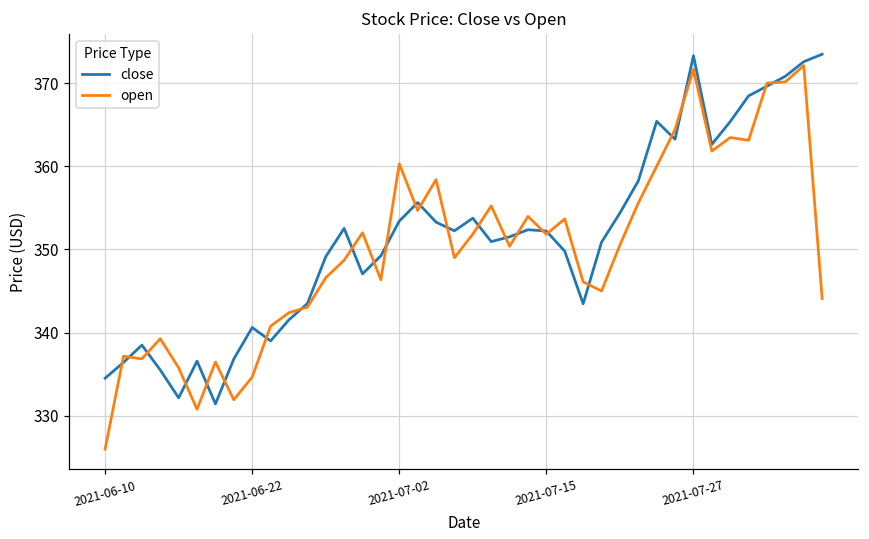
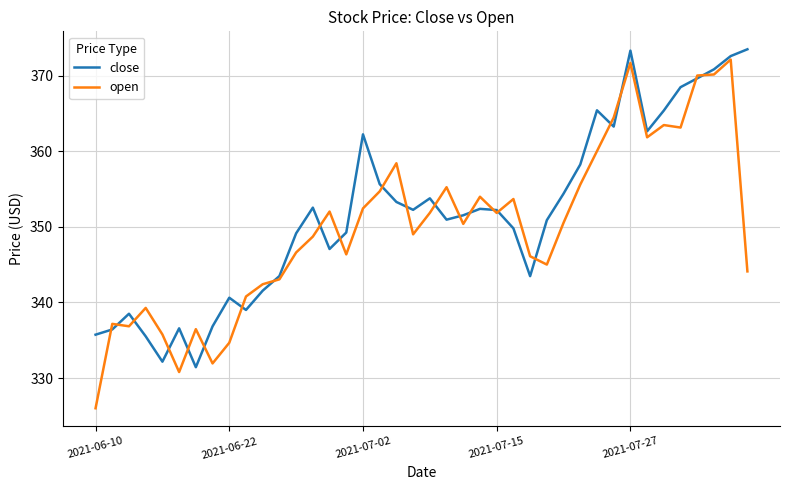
close, 2021-06-10: 335 -> 336
close, 2021-07-02: 353 -> 362
open, 2021-07-02: 360 -> 352
